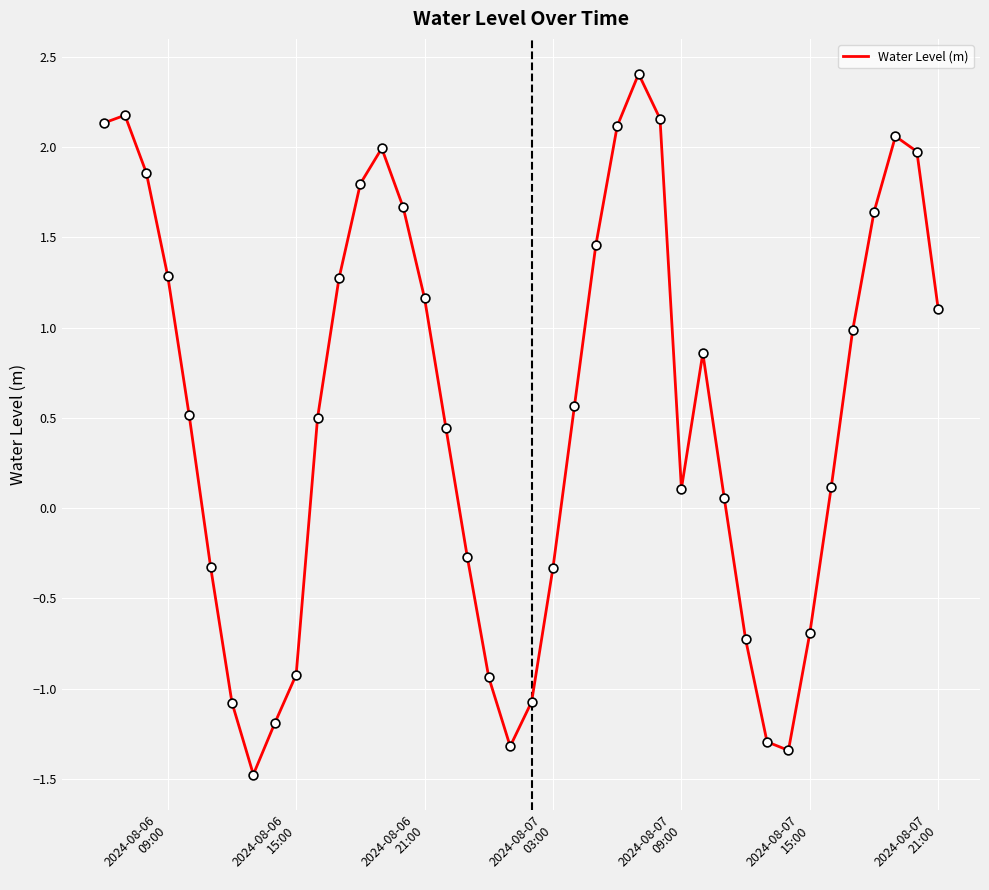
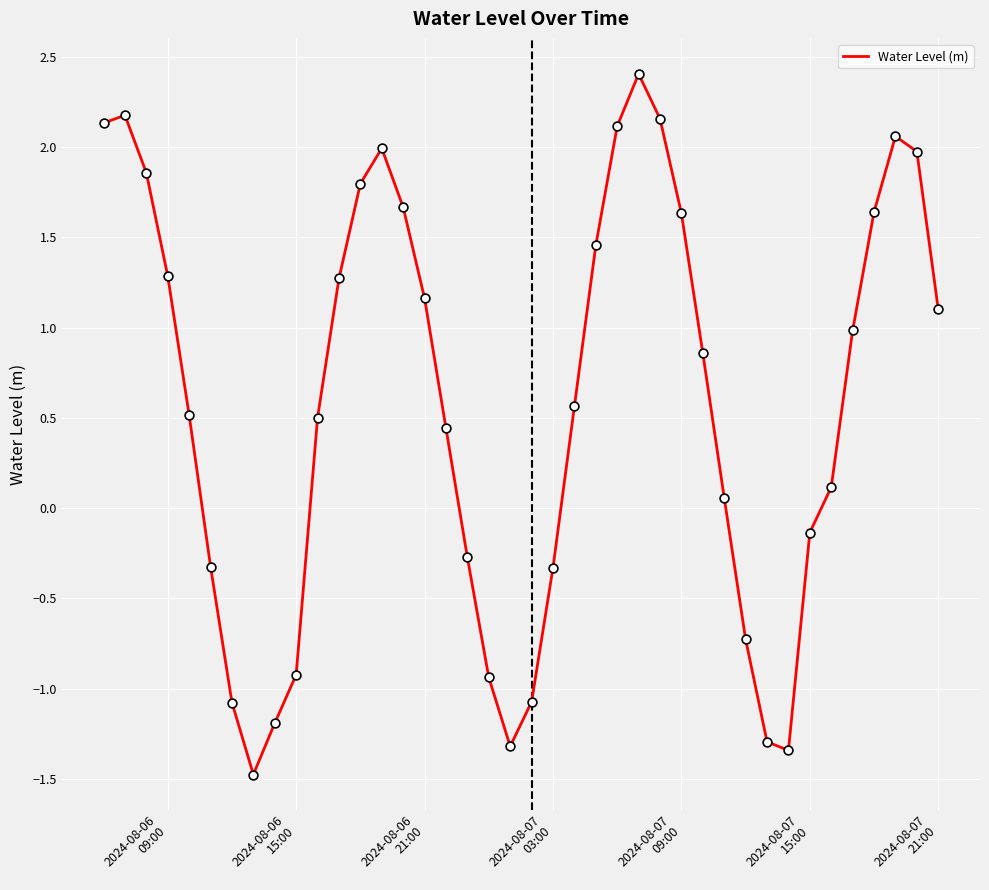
2024-08-07 09:00: 0.11 -> 1.63
2024-08-07 15:00: -0.69 -> -0.14
